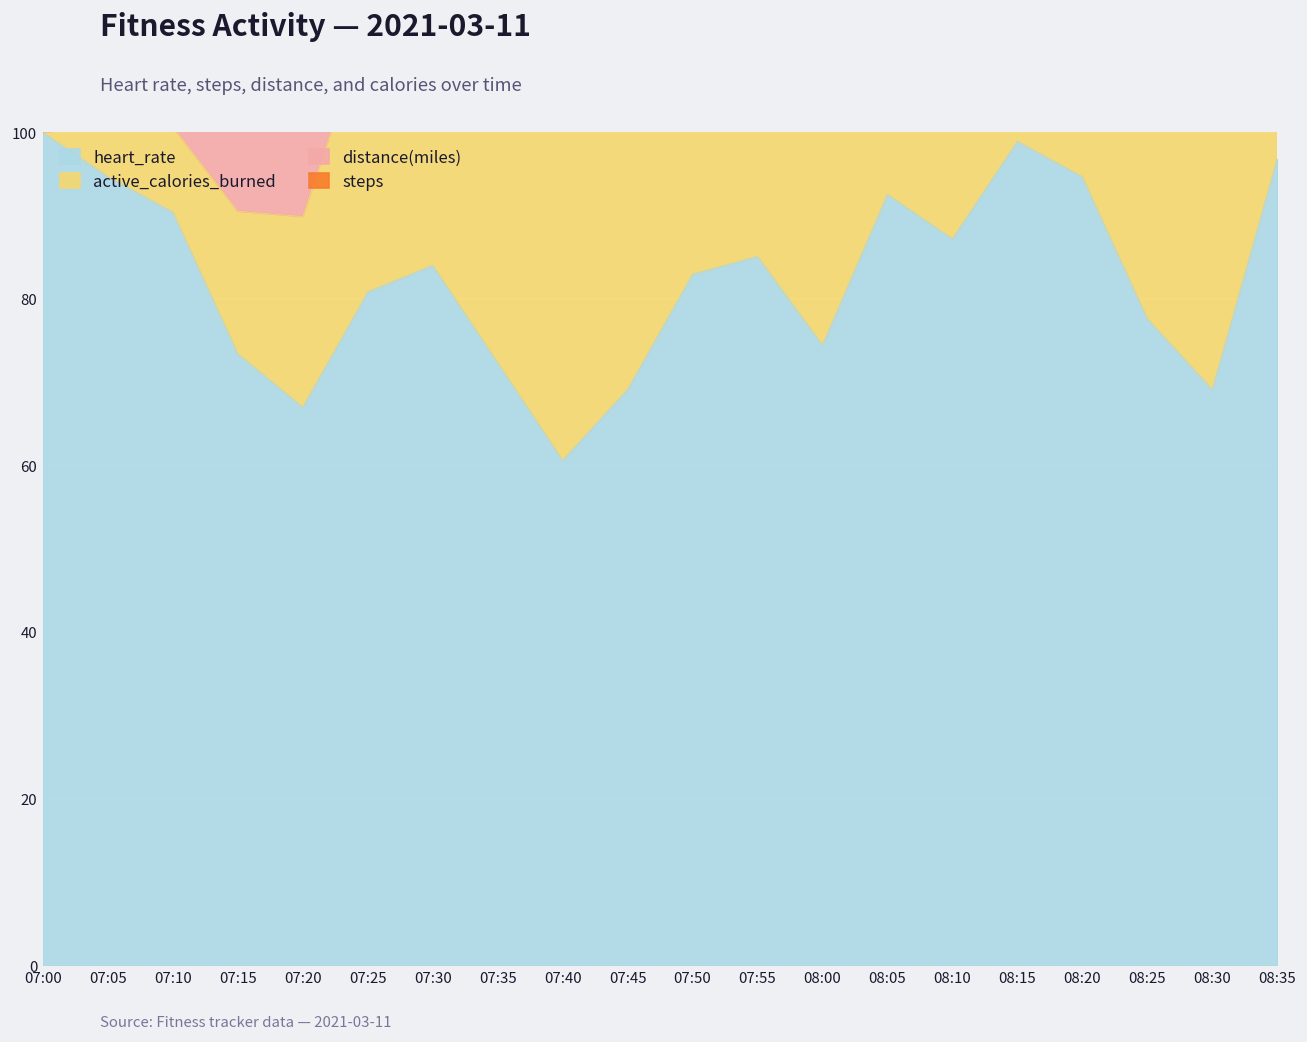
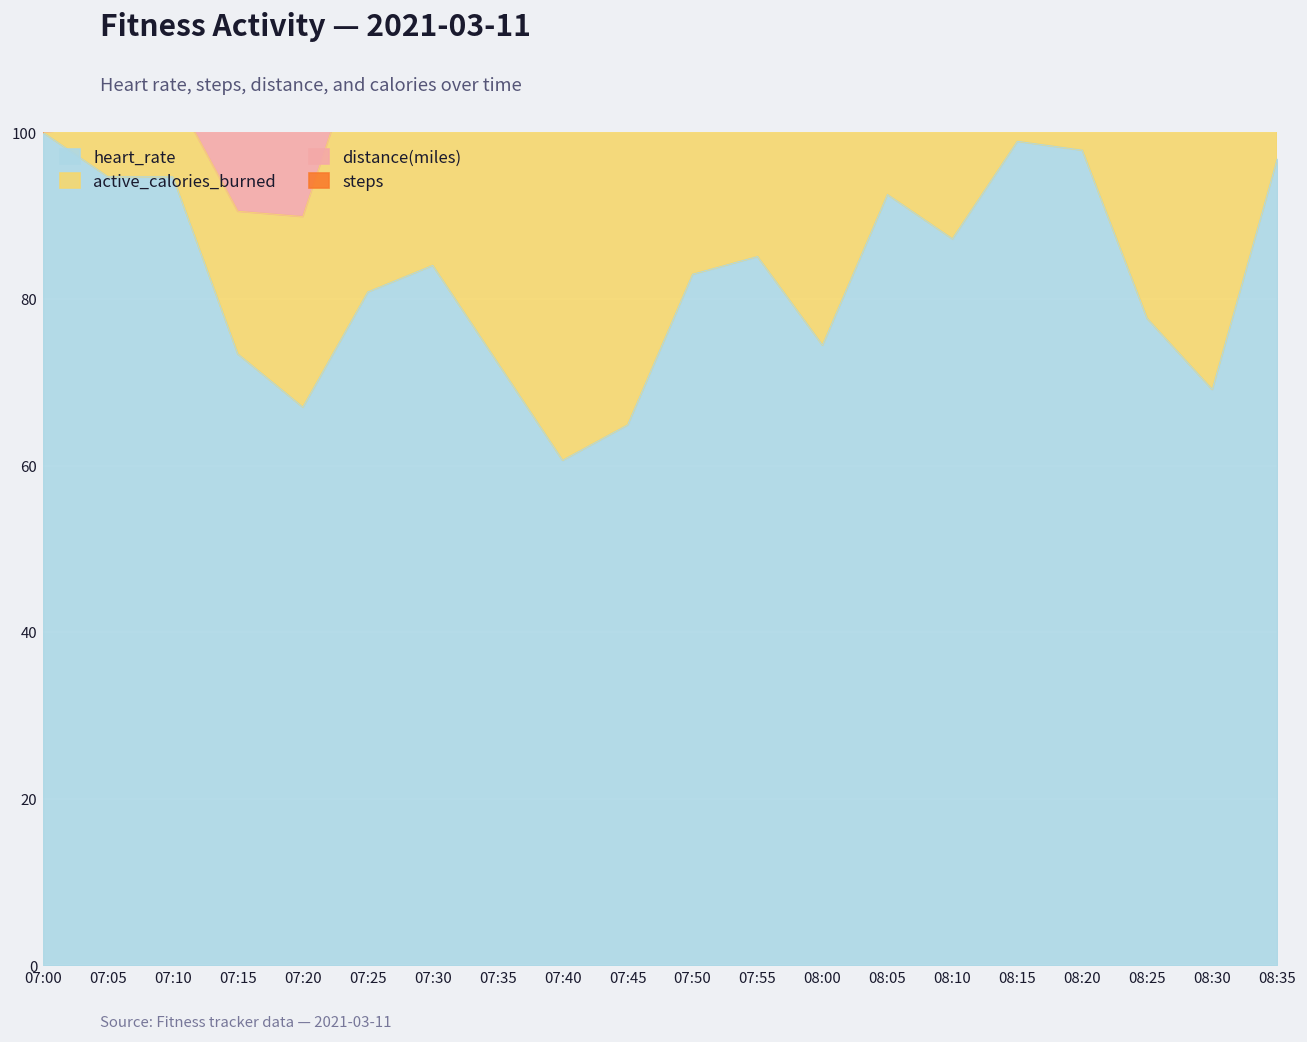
heart_rate, 07:10: 90 -> 95
heart_rate, 07:45: 69 -> 65
heart_rate, 08:20: 95 -> 98
